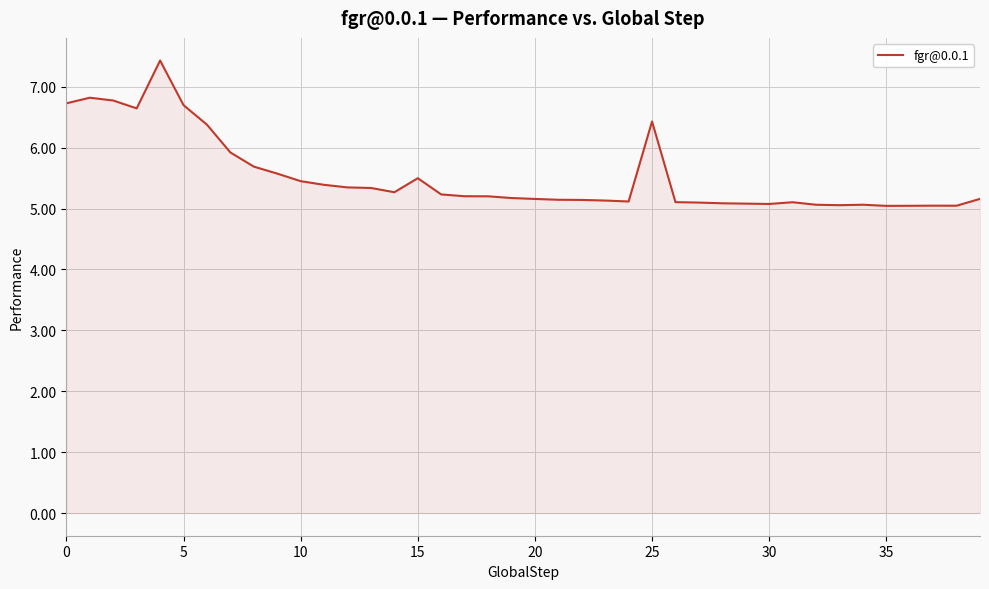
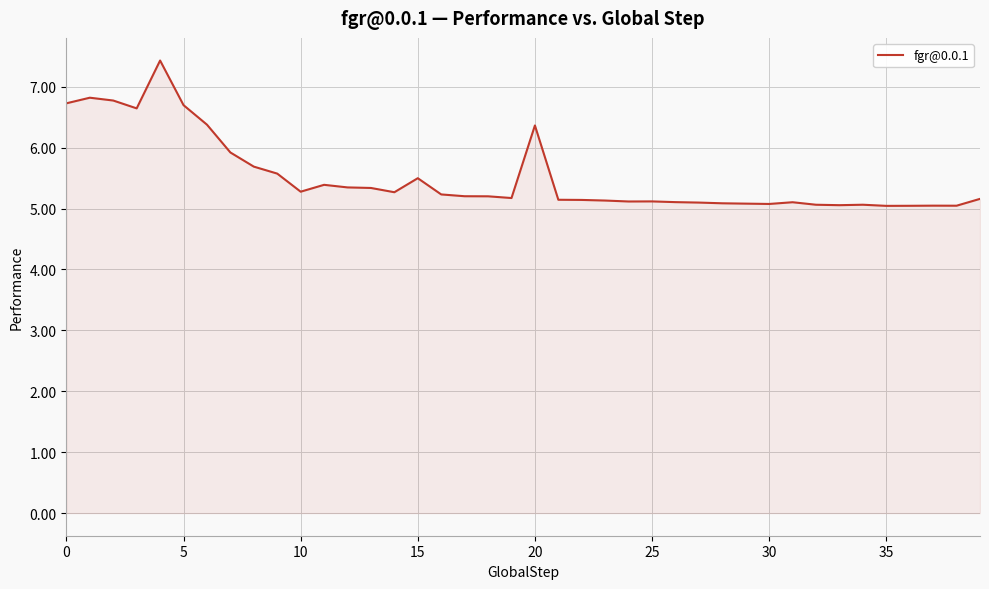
10: 5.5 -> 5.3
20: 5.2 -> 6.4
25: 6.4 -> 5.1
